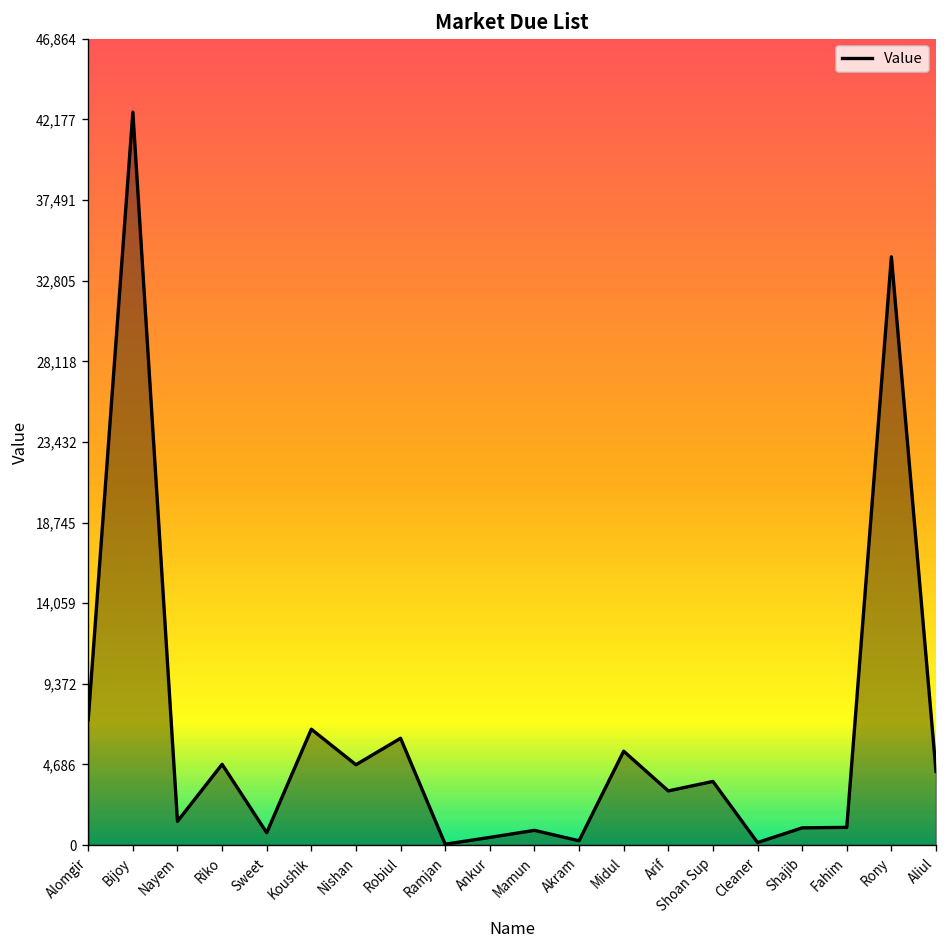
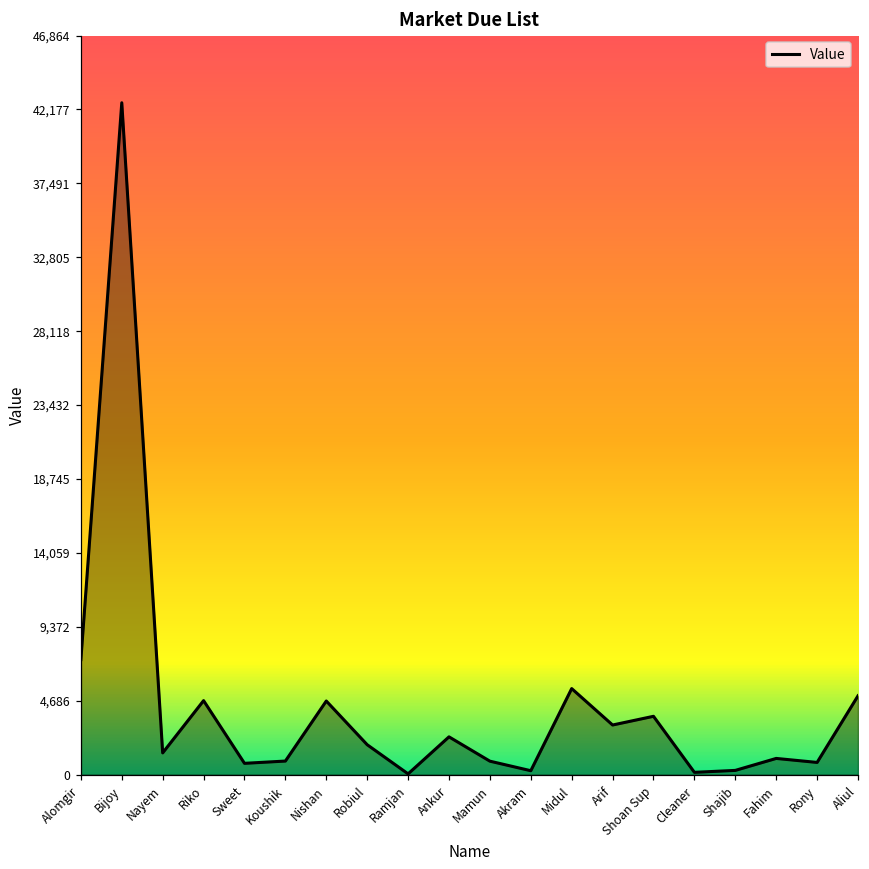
Koushik: 6,700 -> 900
Robiul: 6,200 -> 1,900
Ankur: 400 -> 2,400
Shajib: 1,000 -> 300
Rony: 34,200 -> 800
Aliul: 4,300 -> 5,000
